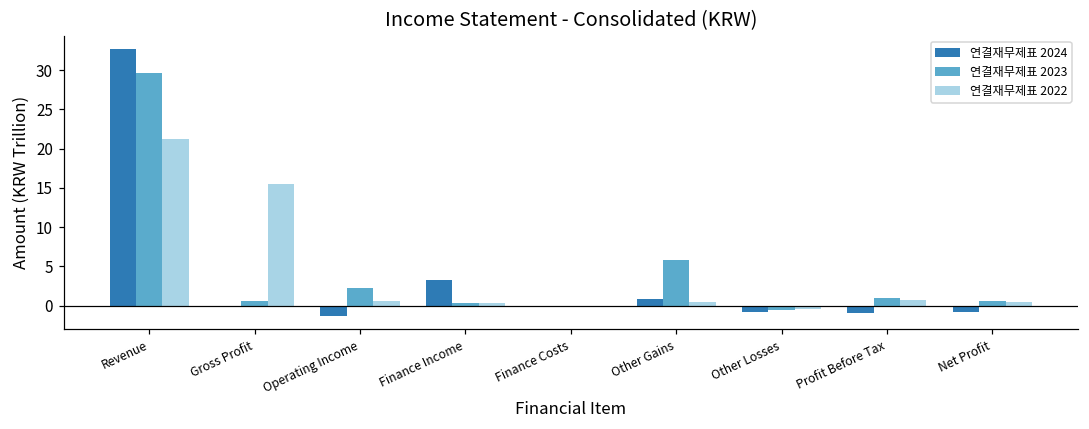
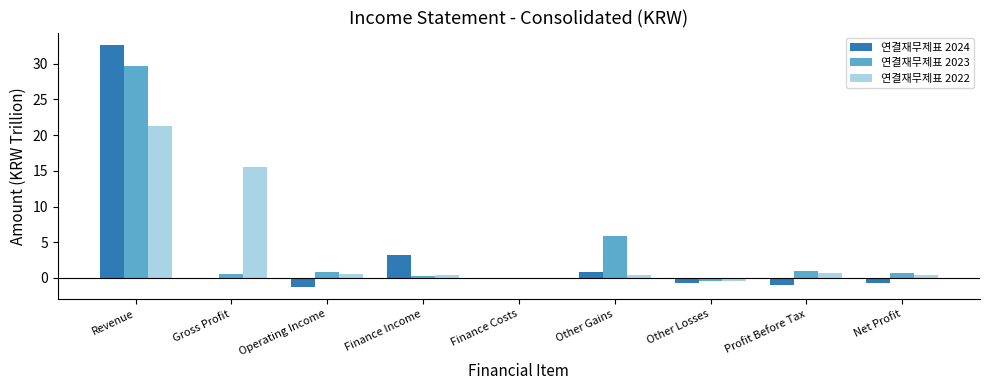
연결재무제표 2023, Operating Income: 2 -> 1
